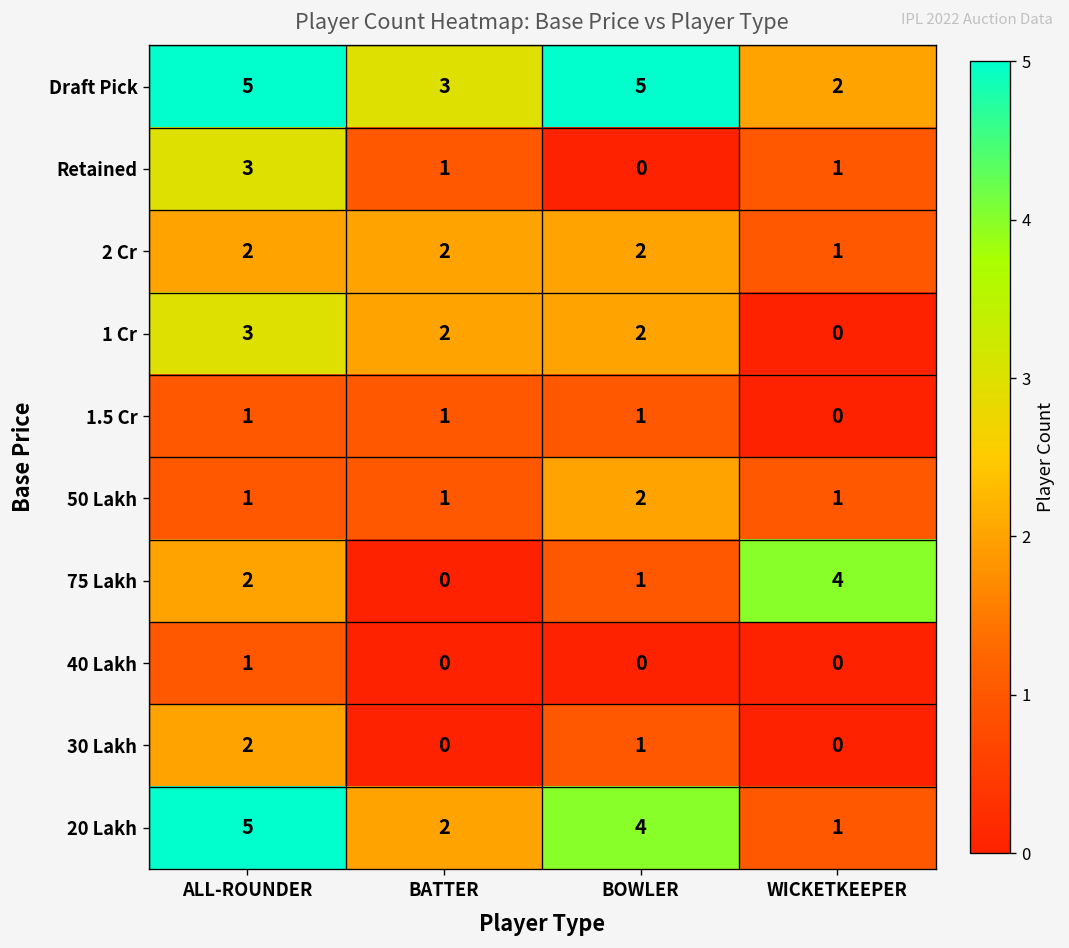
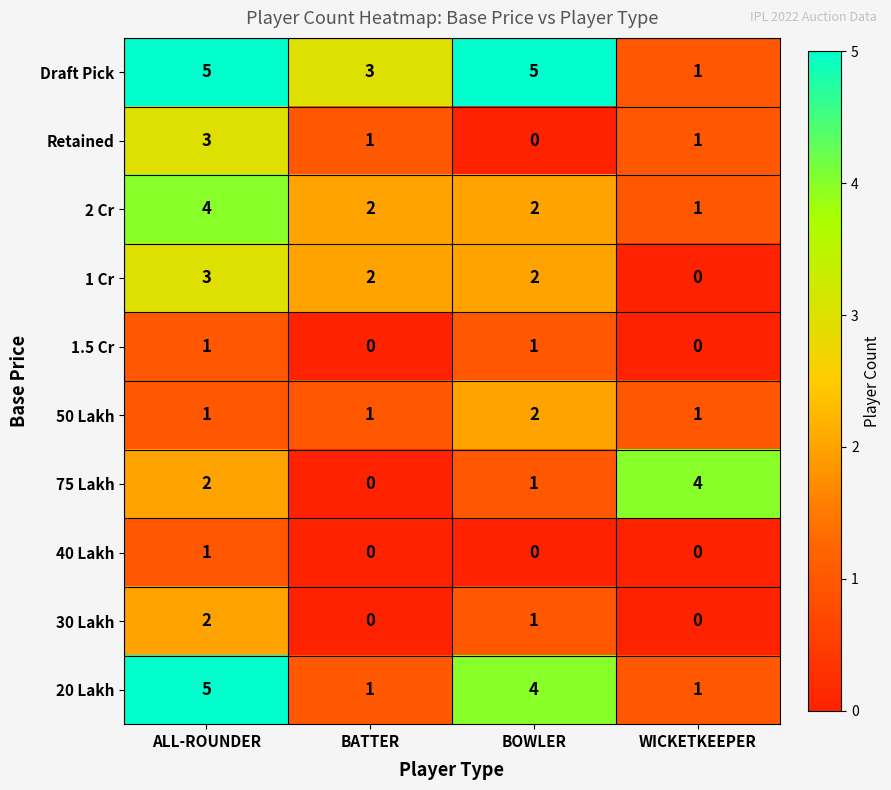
Draft Pick, WICKETKEEPER: 2 -> 1
2 Cr, ALL-ROUNDER: 2 -> 4
1.5 Cr, BATTER: 1 -> 0
20 Lakh, BATTER: 2 -> 1
